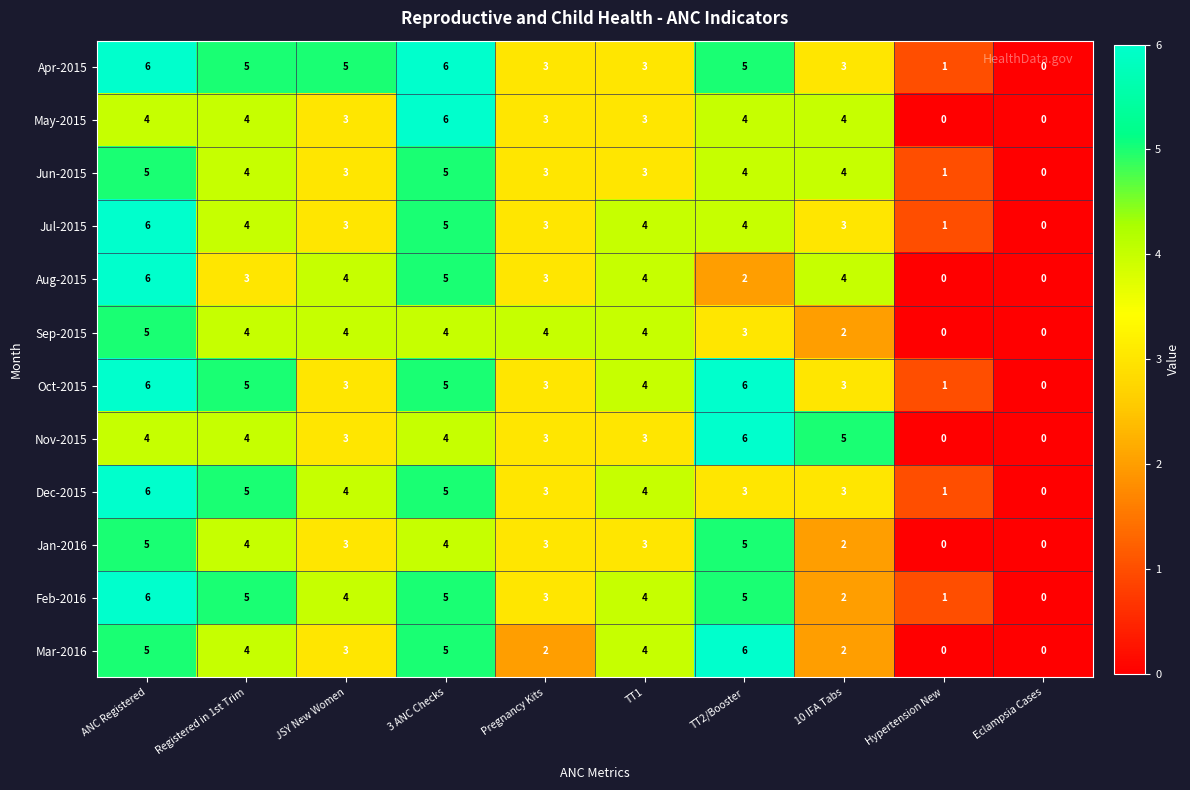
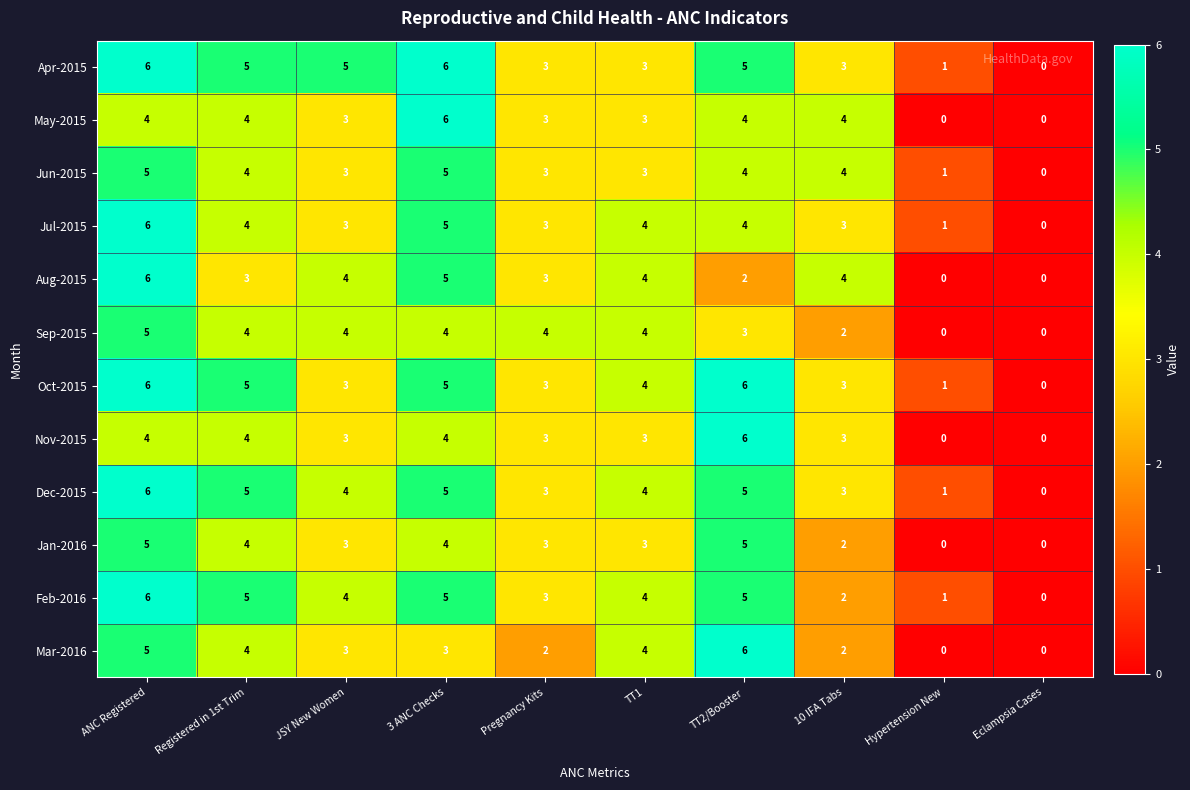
Nov-2015, 10 IFA Tabs: 5 -> 3
Dec-2015, TT2/Booster: 3 -> 5
Mar-2016, 3 ANC Checks: 5 -> 3
